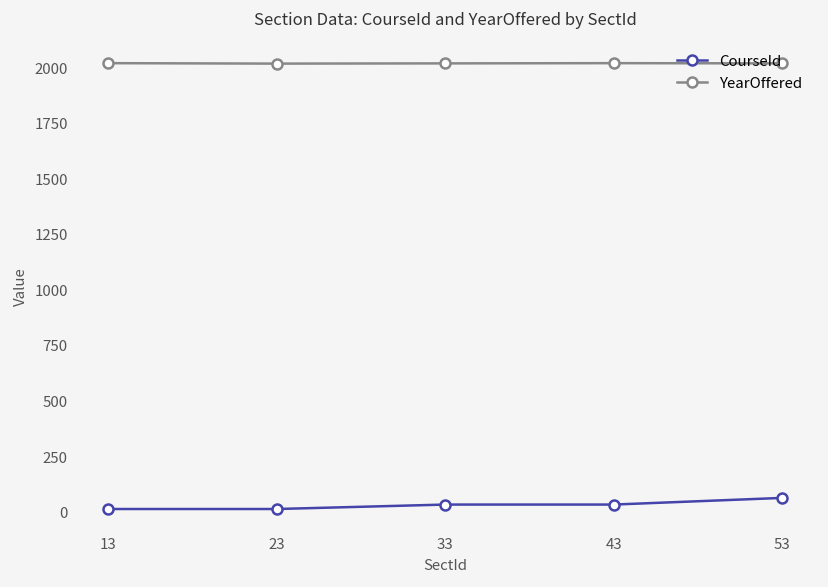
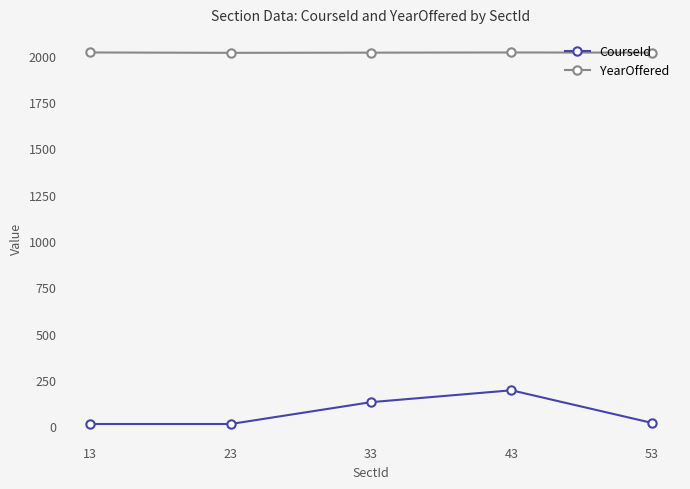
CourseId, 33: 30 -> 130
CourseId, 43: 30 -> 190
CourseId, 53: 60 -> 20
